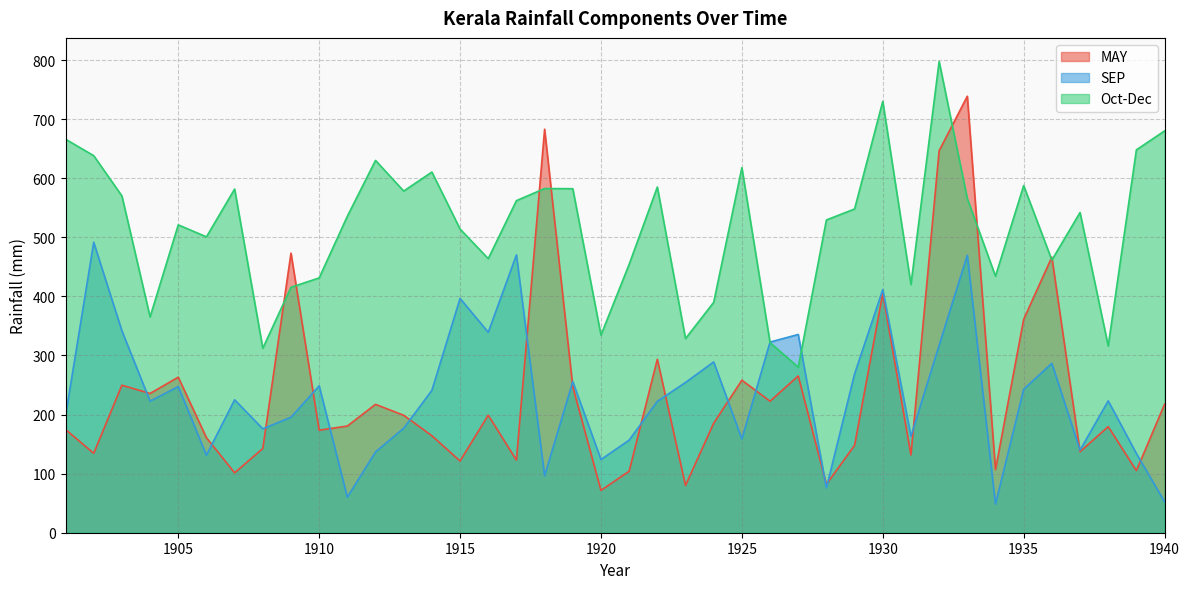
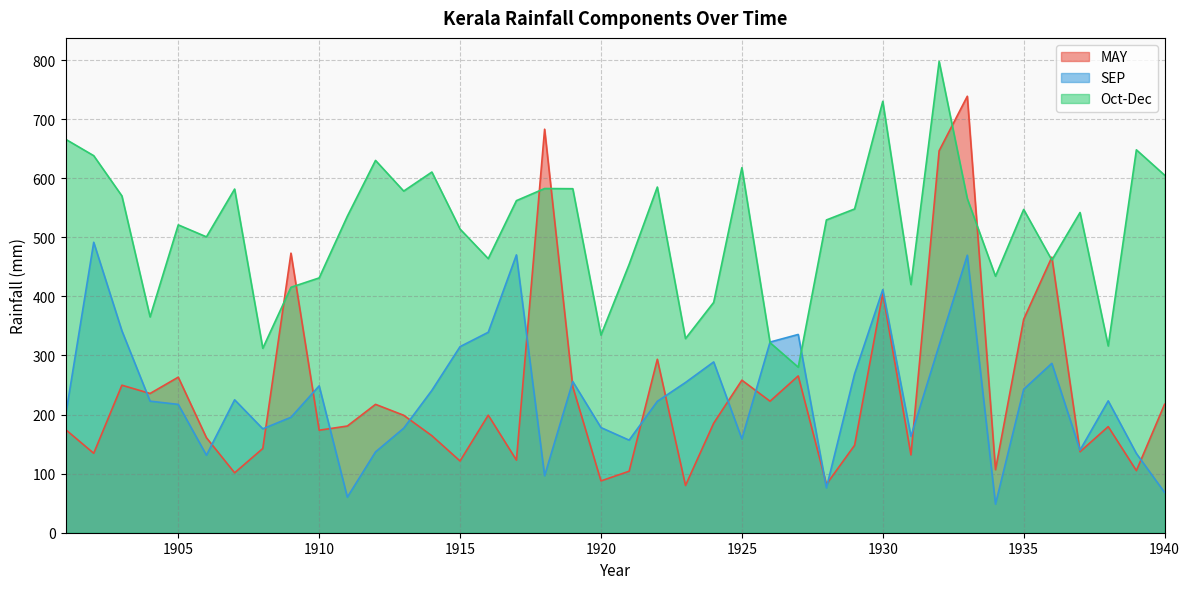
SEP, 1905: 250 -> 220
SEP, 1915: 400 -> 320
MAY, 1920: 70 -> 90
SEP, 1920: 120 -> 180
Oct-Dec, 1935: 590 -> 550
SEP, 1940: 50 -> 70
Oct-Dec, 1940: 680 -> 610
